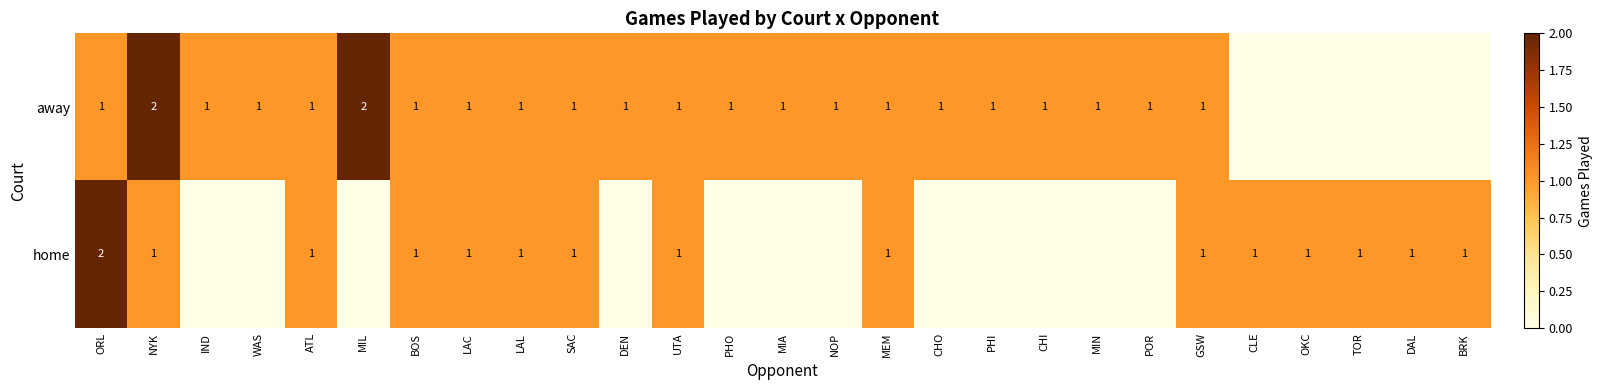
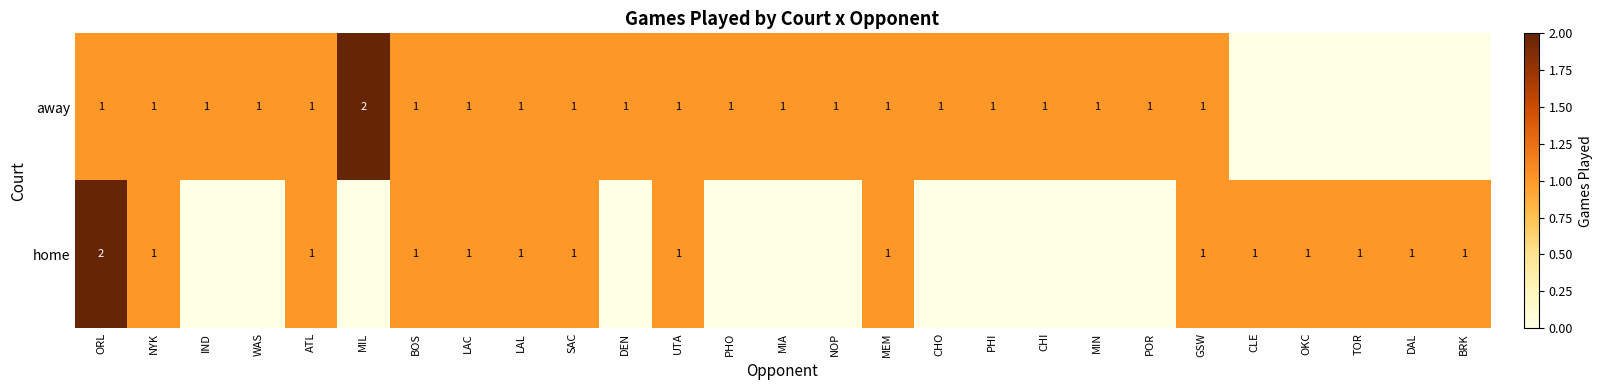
away, NYK: 2 -> 1
